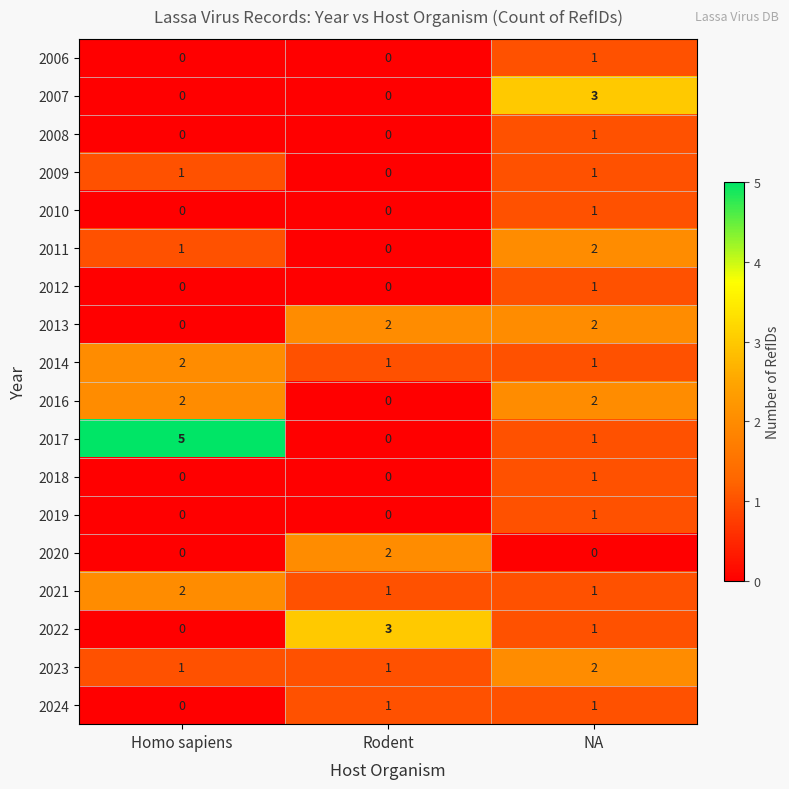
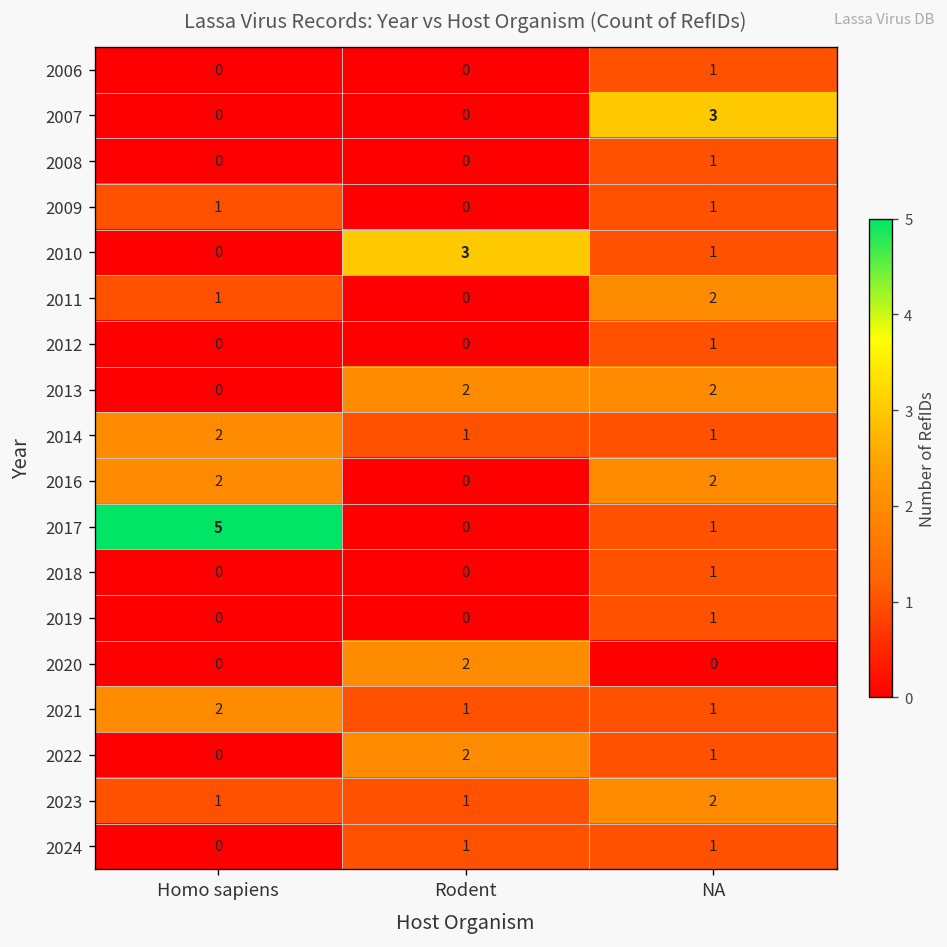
2010, Rodent: 0 -> 3
2022, Rodent: 3 -> 2
